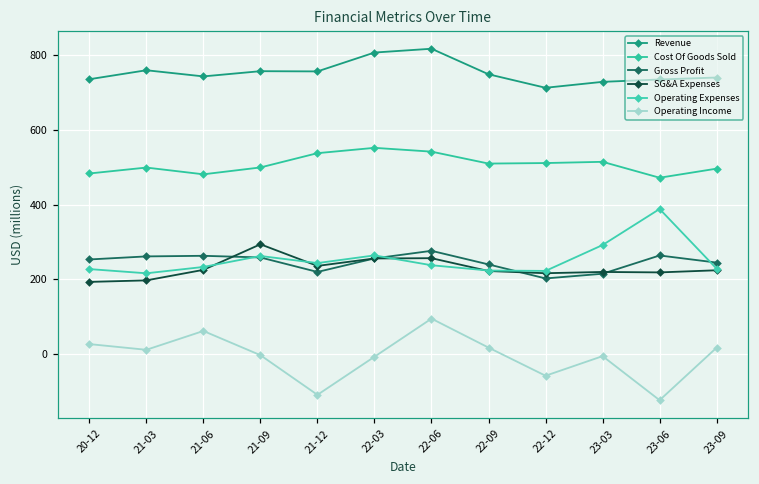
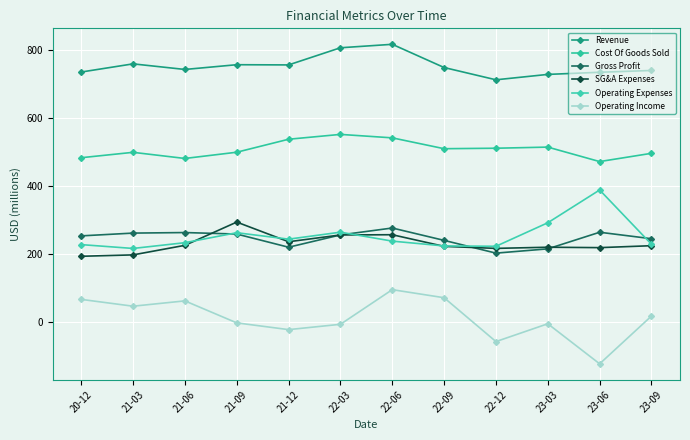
Operating Income, 20-12: 30 -> 70
Operating Income, 21-03: 10 -> 50
Operating Income, 21-12: -110 -> -20
Operating Income, 22-09: 20 -> 70
